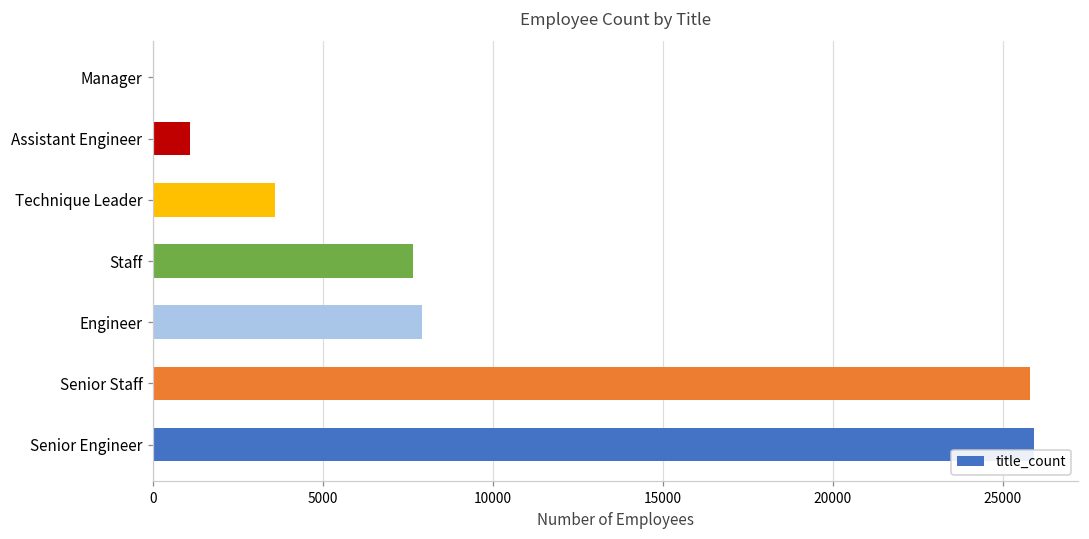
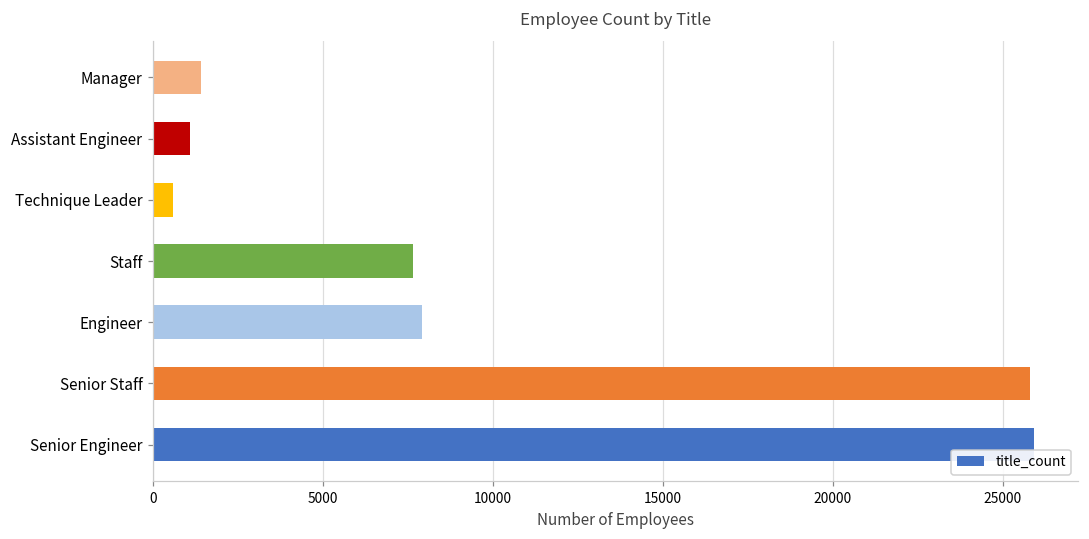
Manager: 0 -> 1400
Technique Leader: 3600 -> 600
